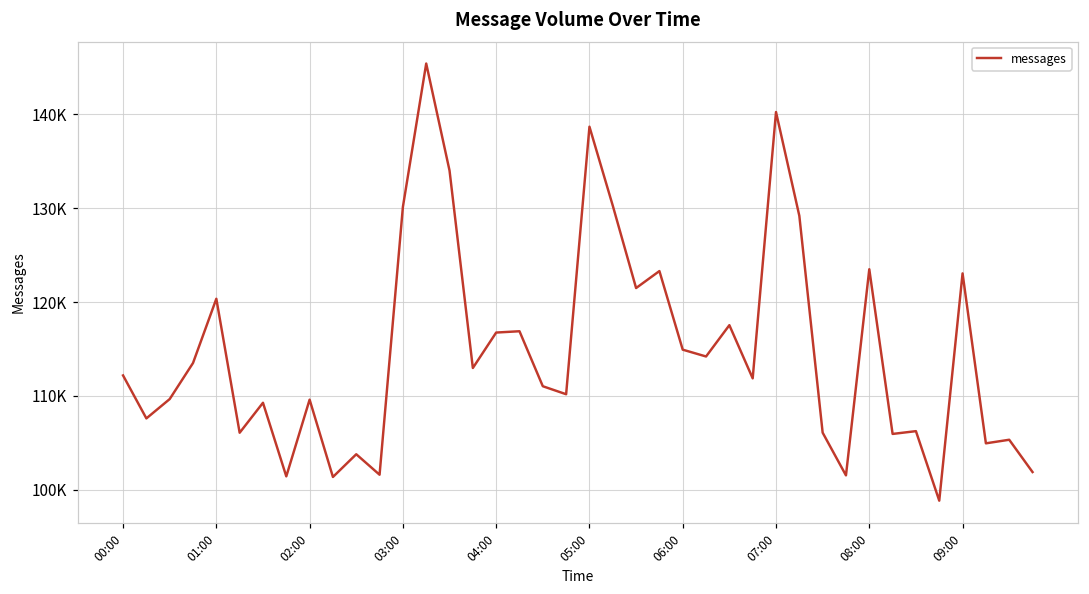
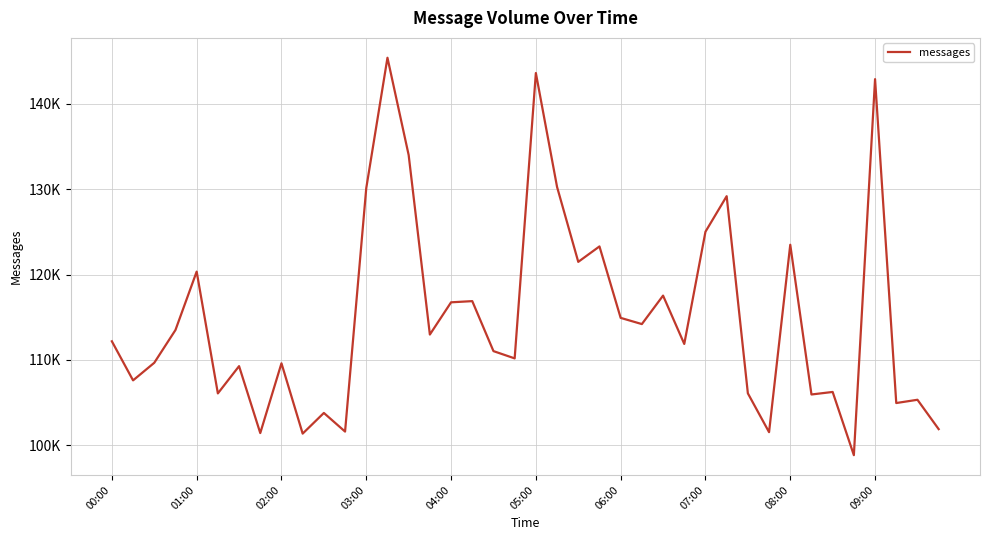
05:00: 139000 -> 144000
07:00: 140000 -> 125000
09:00: 123000 -> 143000
